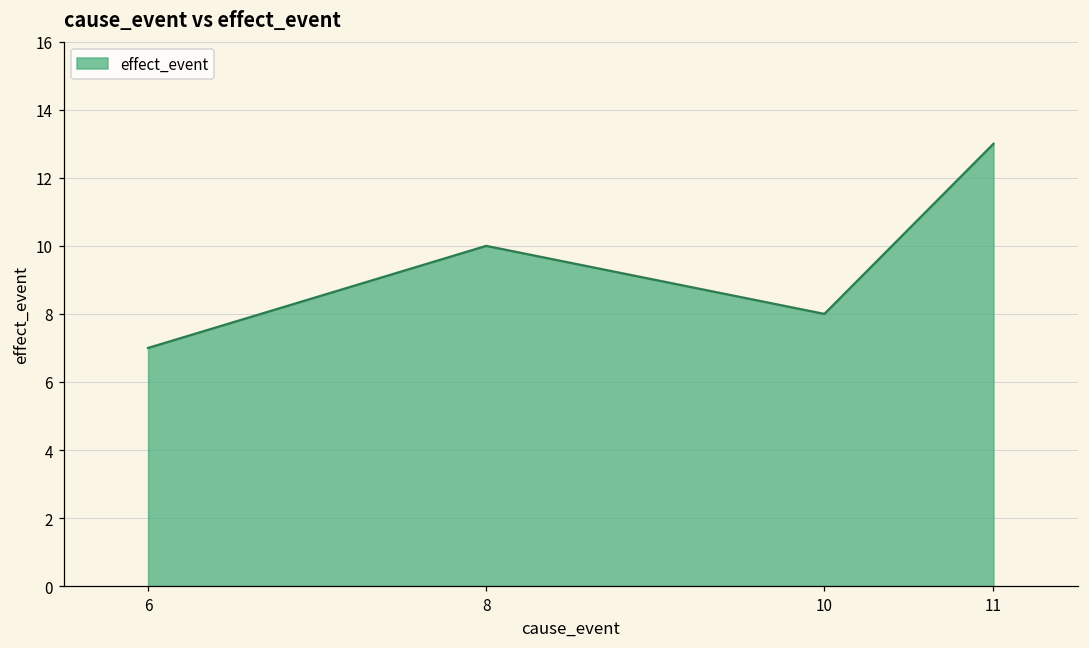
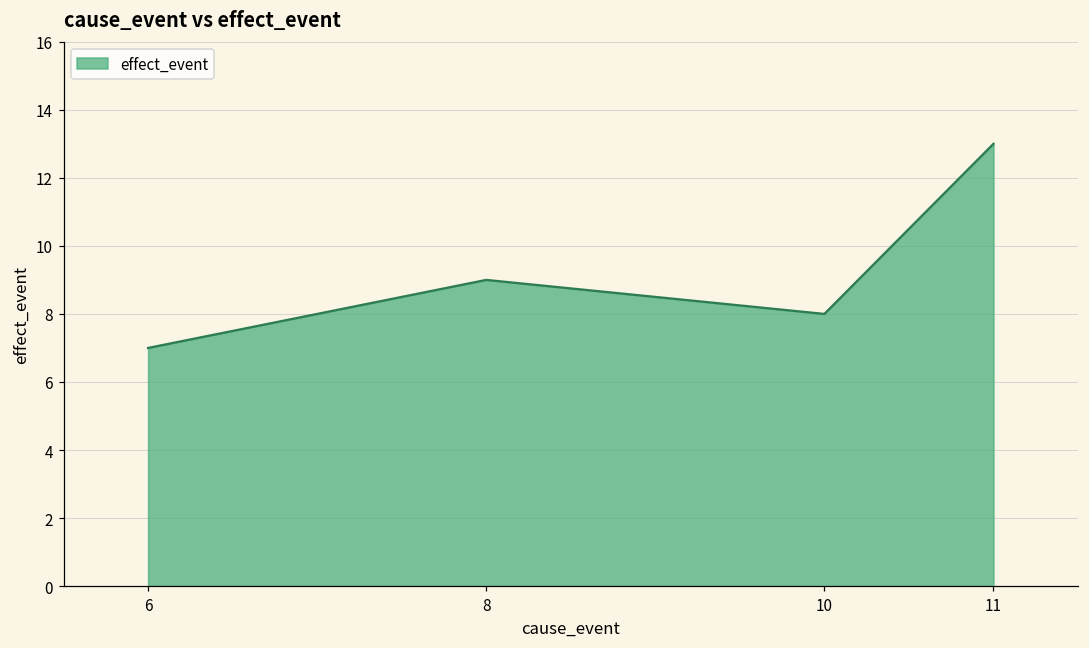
8: 10 -> 9
